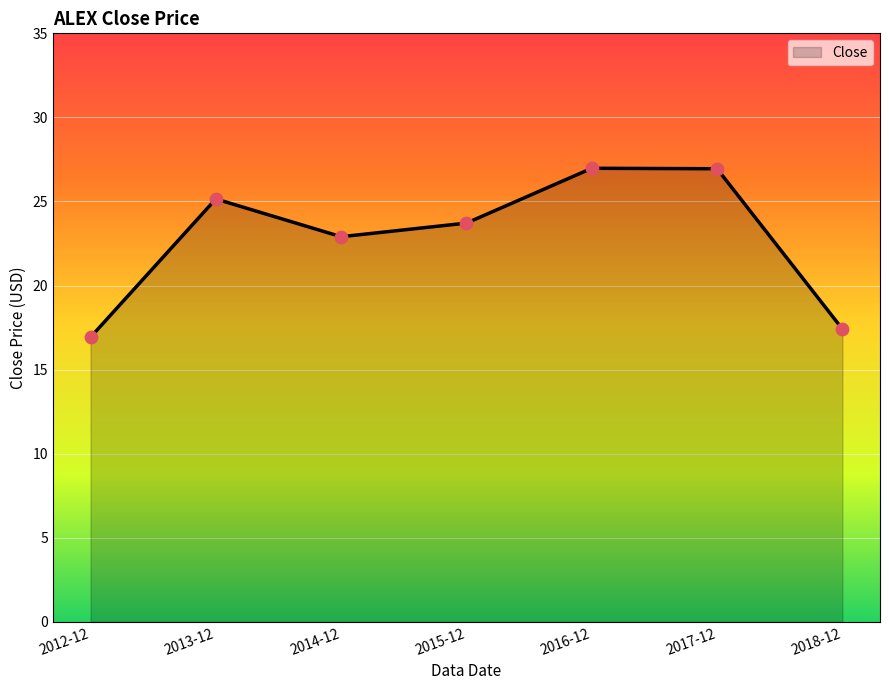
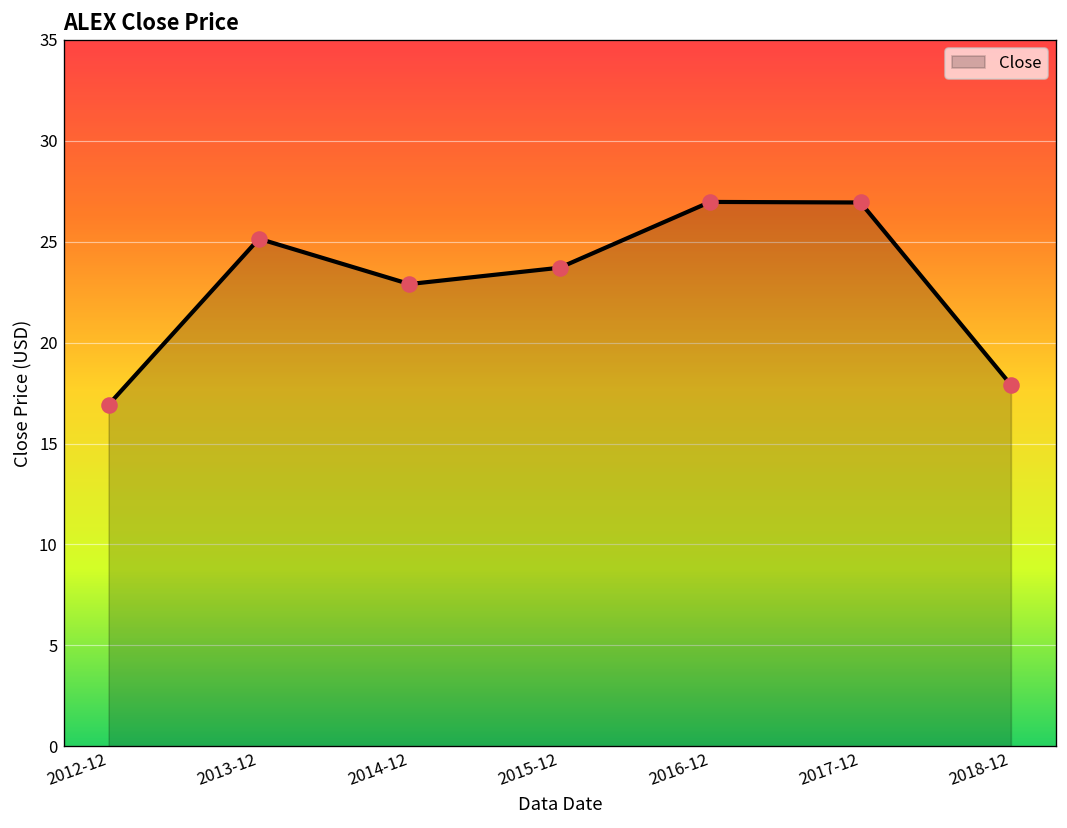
2018-12: 17.4 -> 17.9
